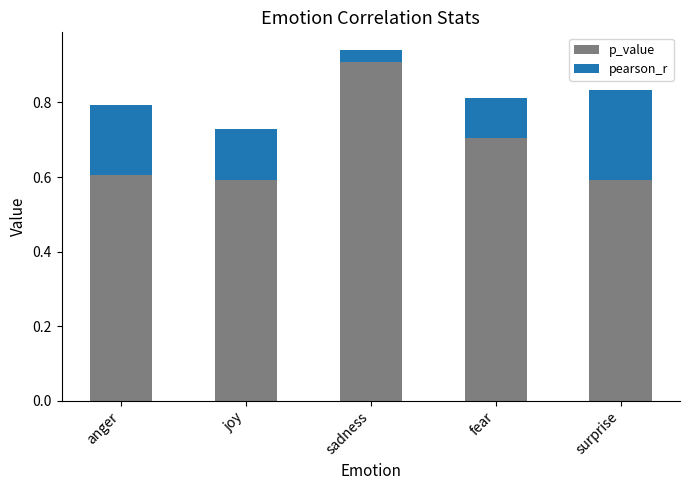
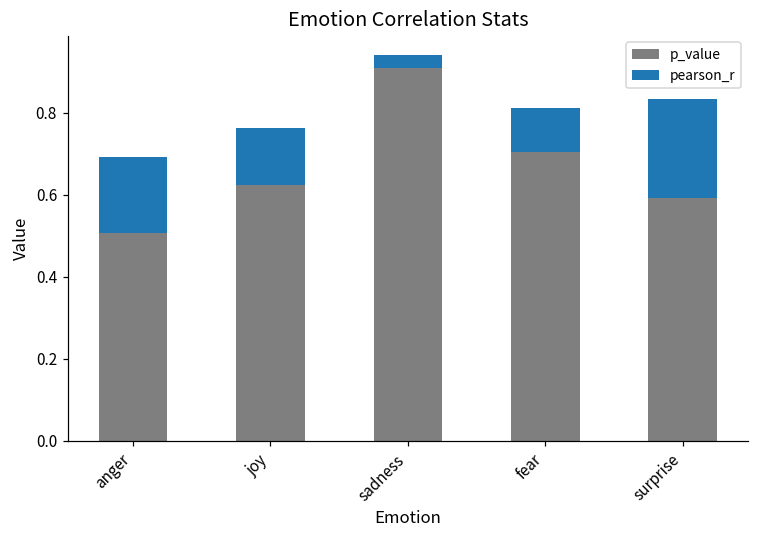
p_value, anger: 0.61 -> 0.51
p_value, joy: 0.59 -> 0.62
